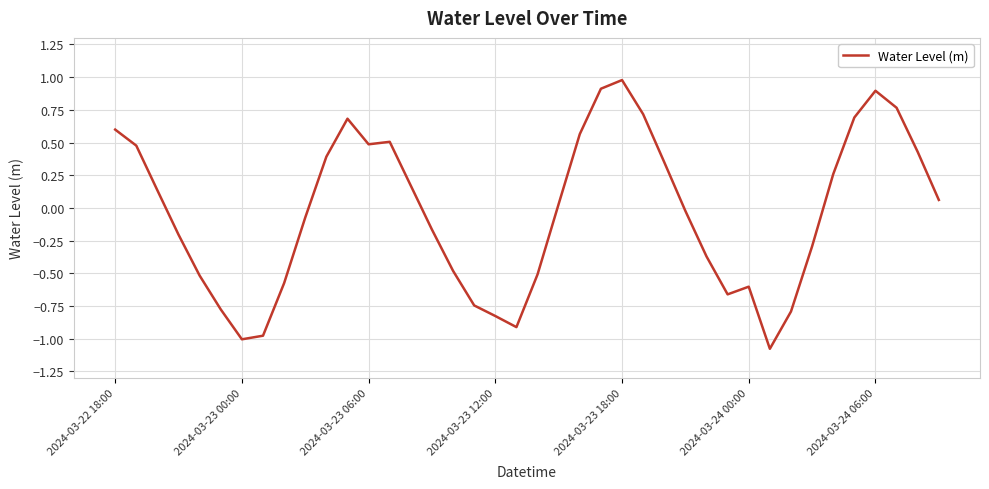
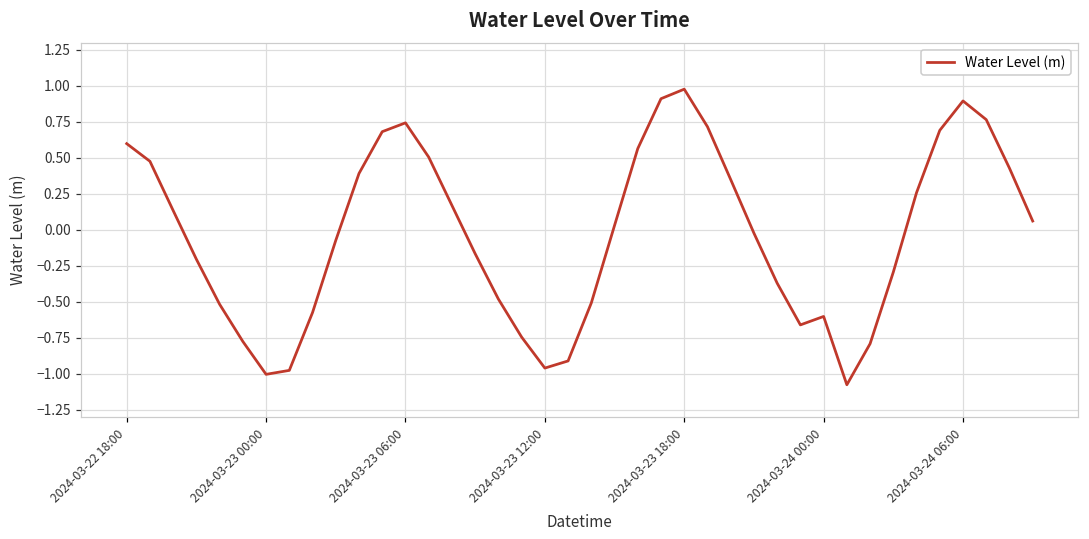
2024-03-23 06:00: 0.49 -> 0.74
2024-03-23 12:00: -0.83 -> -0.96
